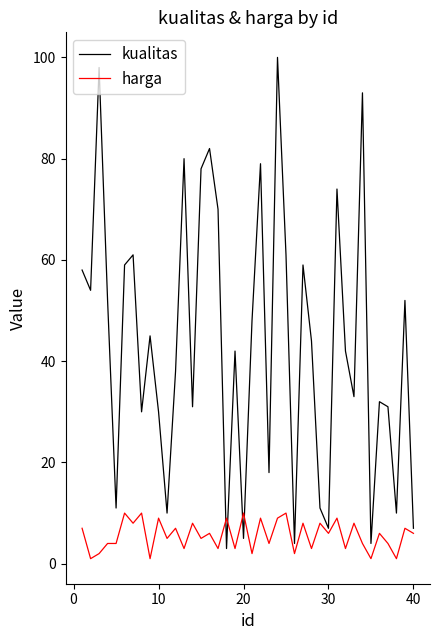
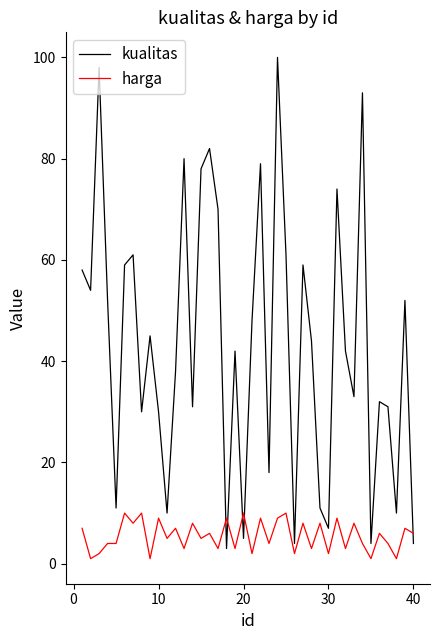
harga, 30: 6 -> 2
kualitas, 40: 7 -> 4
